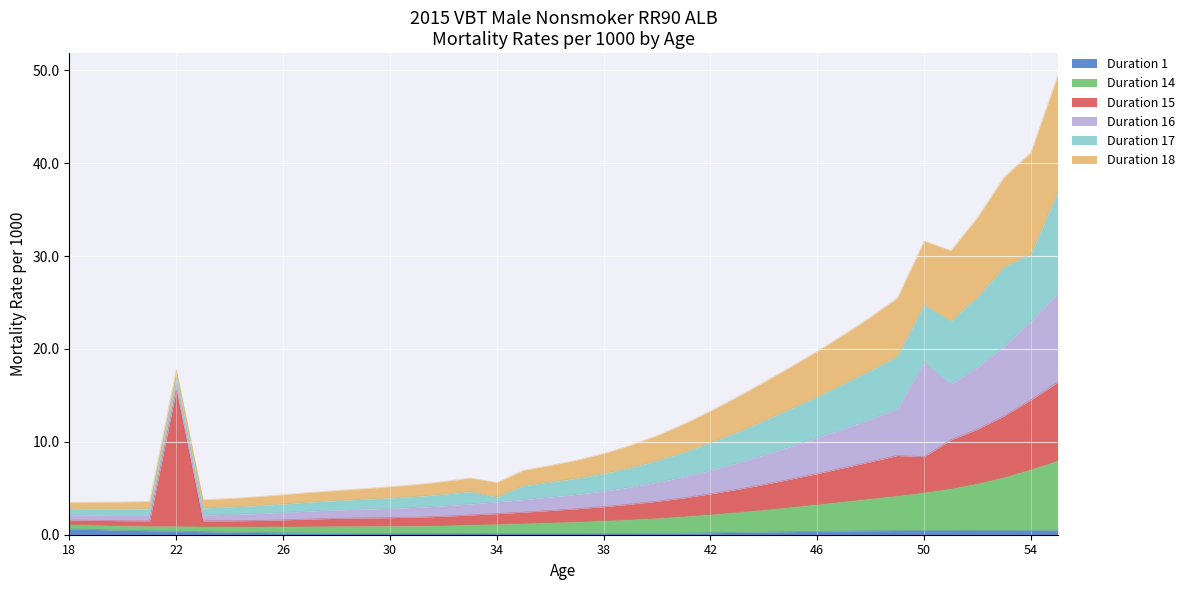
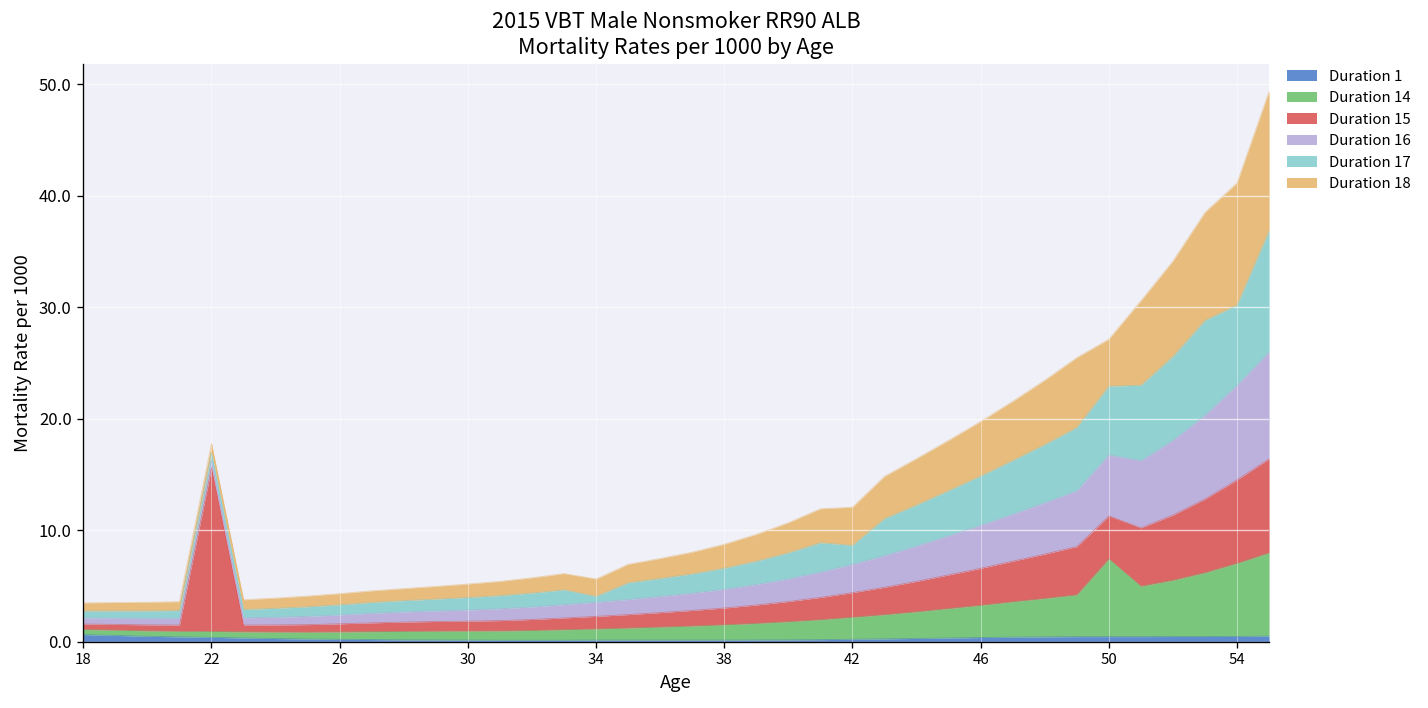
Duration 17, 42: 3 -> 2
Duration 14, 50: 4 -> 7
Duration 16, 50: 10 -> 5
Duration 18, 50: 7 -> 4
